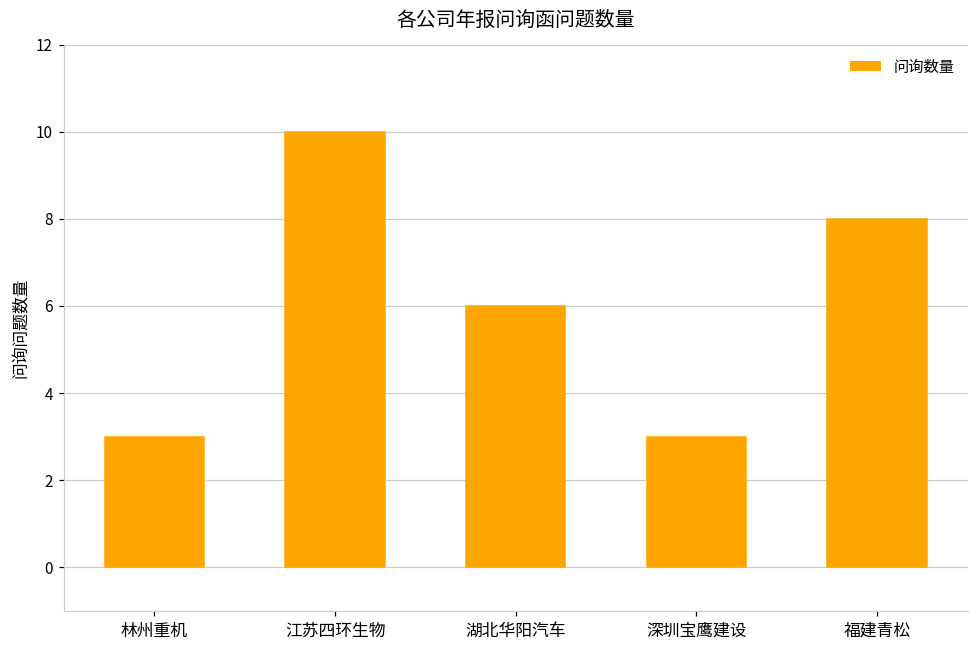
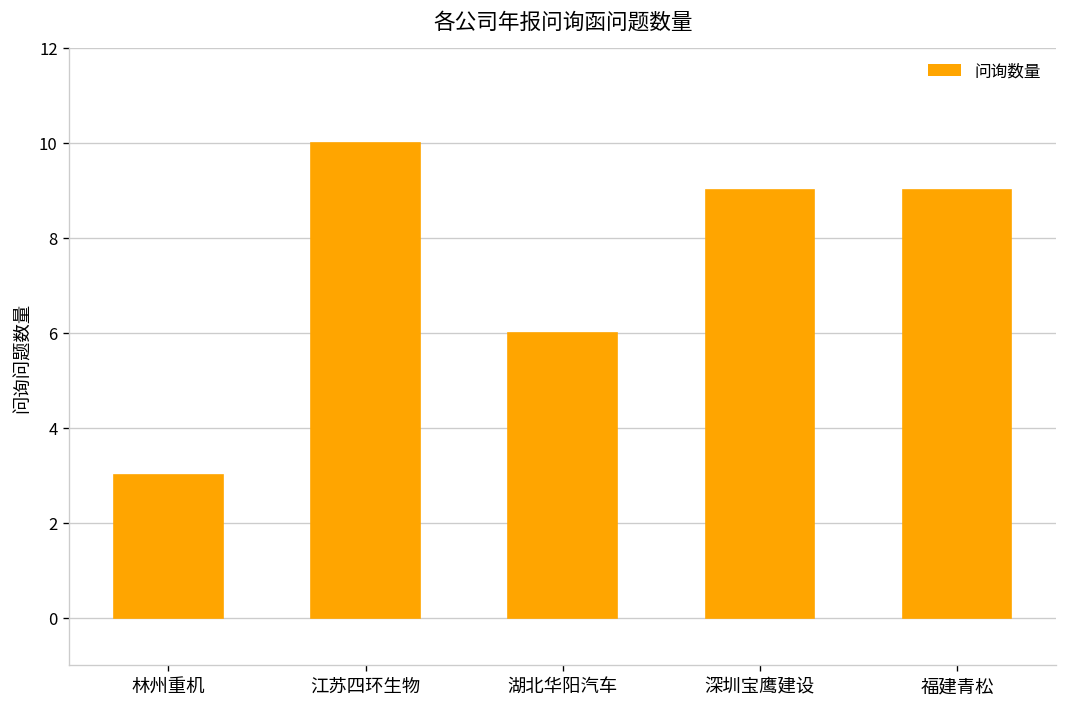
深圳宝鹰建设: 3 -> 9
福建青松: 8 -> 9
